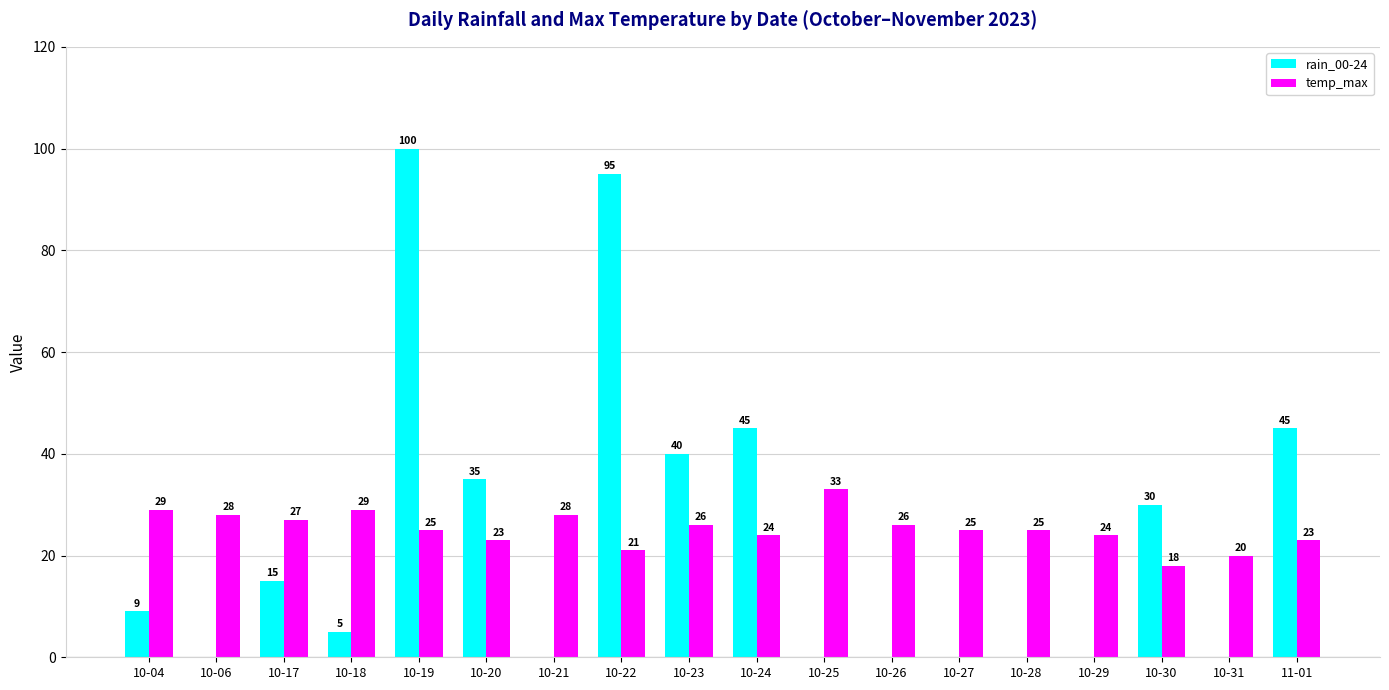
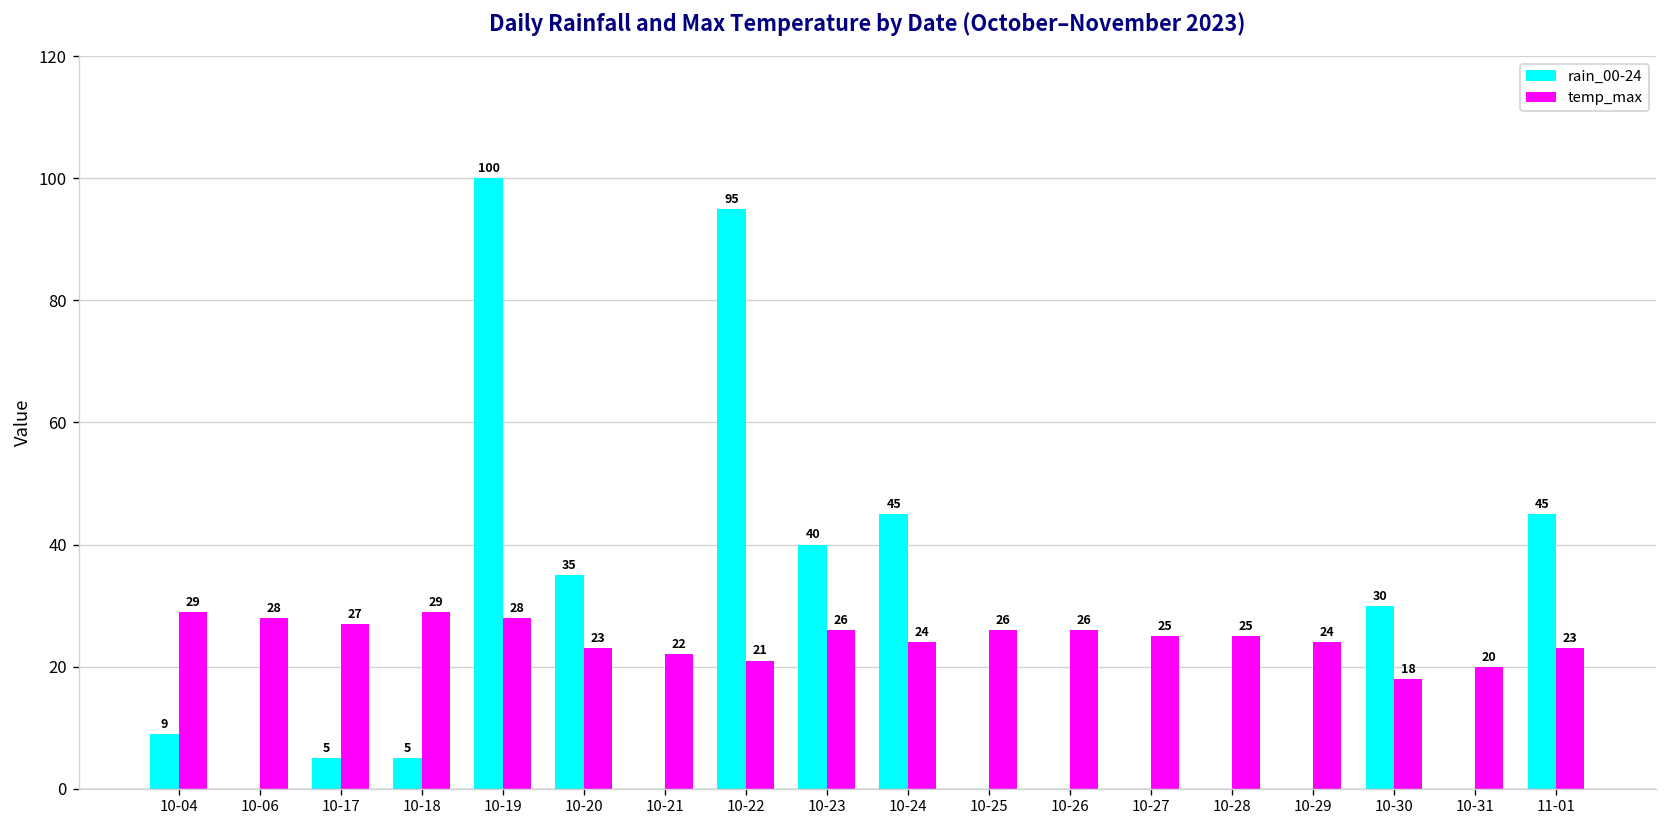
rain_00-24, 10-17: 15 -> 5
temp_max, 10-19: 25 -> 28
temp_max, 10-21: 28 -> 22
temp_max, 10-25: 33 -> 26
